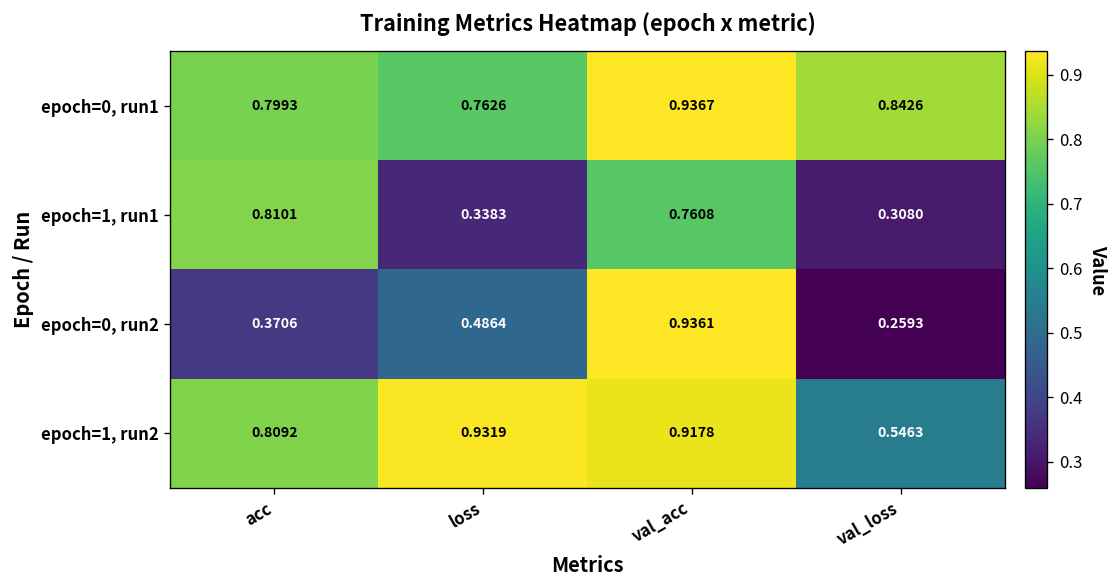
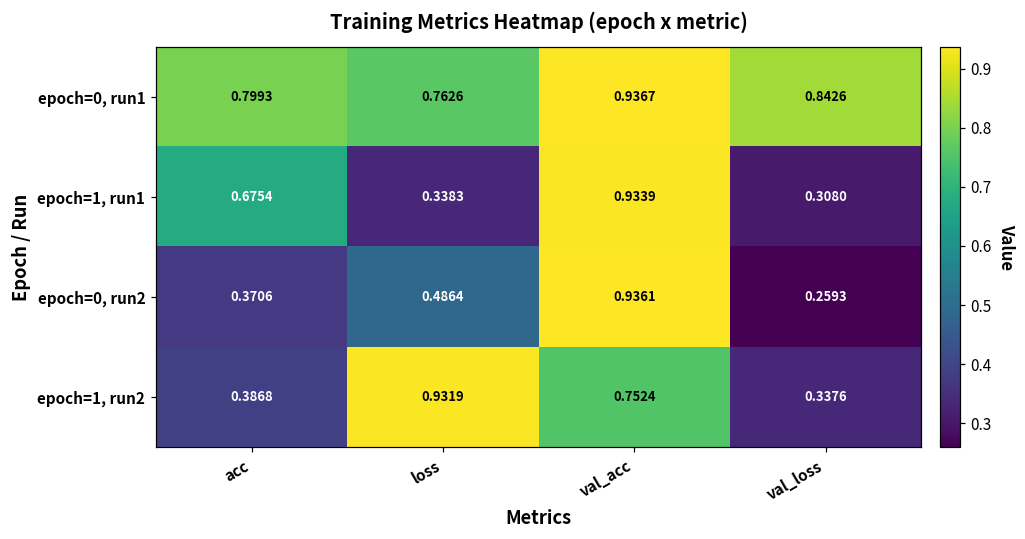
epoch=1, run1, acc: 0.8101 -> 0.6754
epoch=1, run1, val_acc: 0.7608 -> 0.9339
epoch=1, run2, acc: 0.8092 -> 0.3868
epoch=1, run2, val_acc: 0.9178 -> 0.7524
epoch=1, run2, val_loss: 0.5463 -> 0.3376
